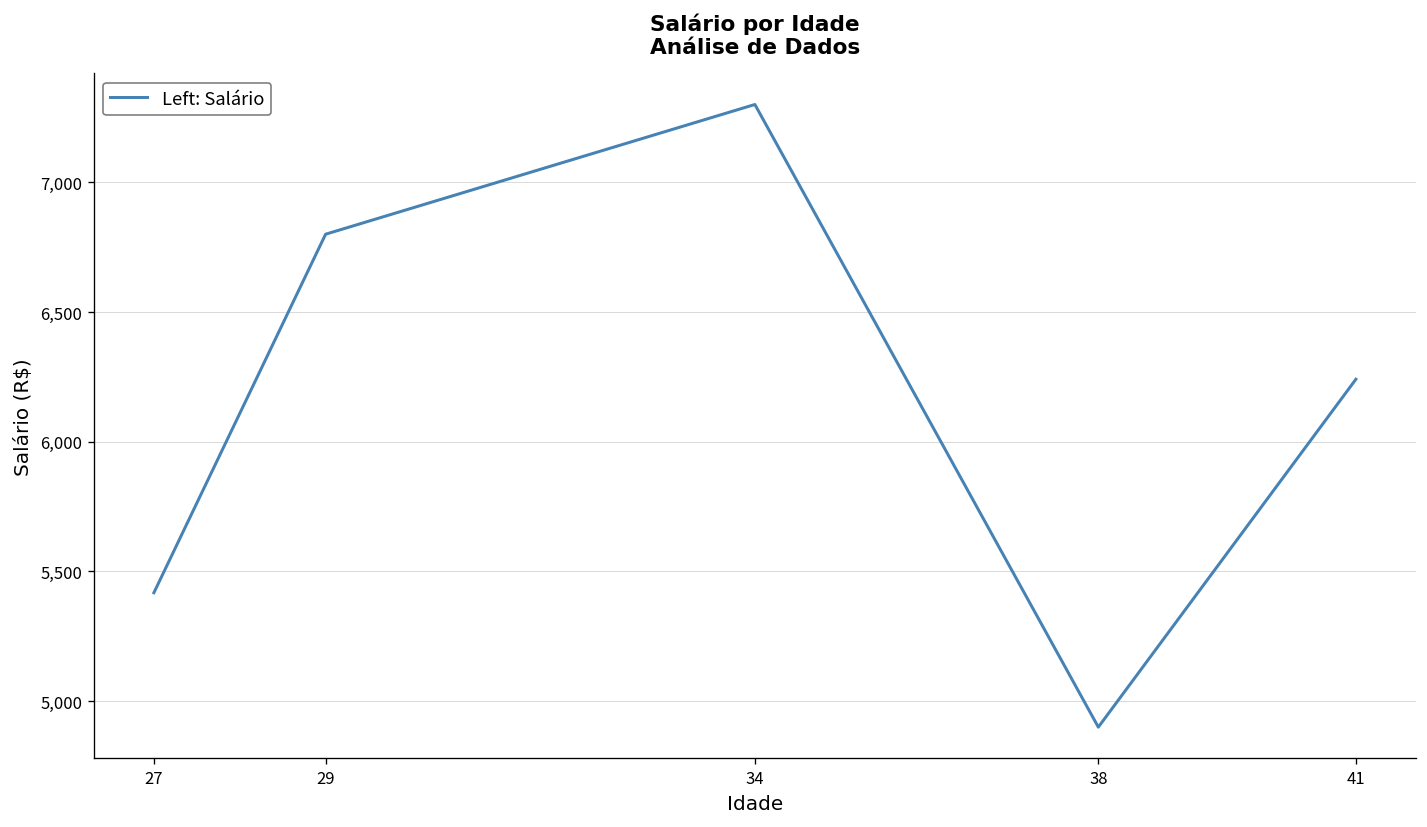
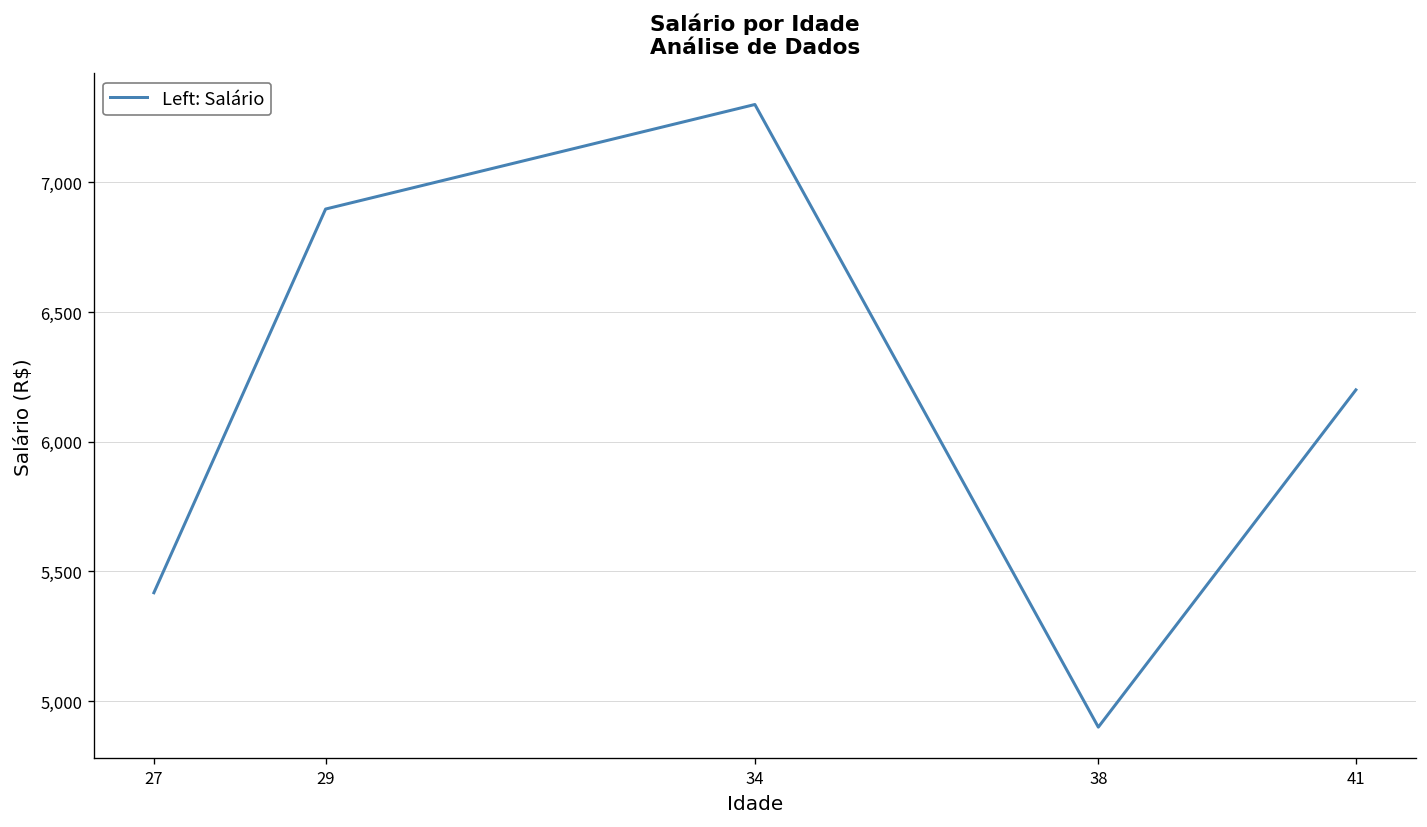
29: 6,800 -> 6,900
41: 6,240 -> 6,200
